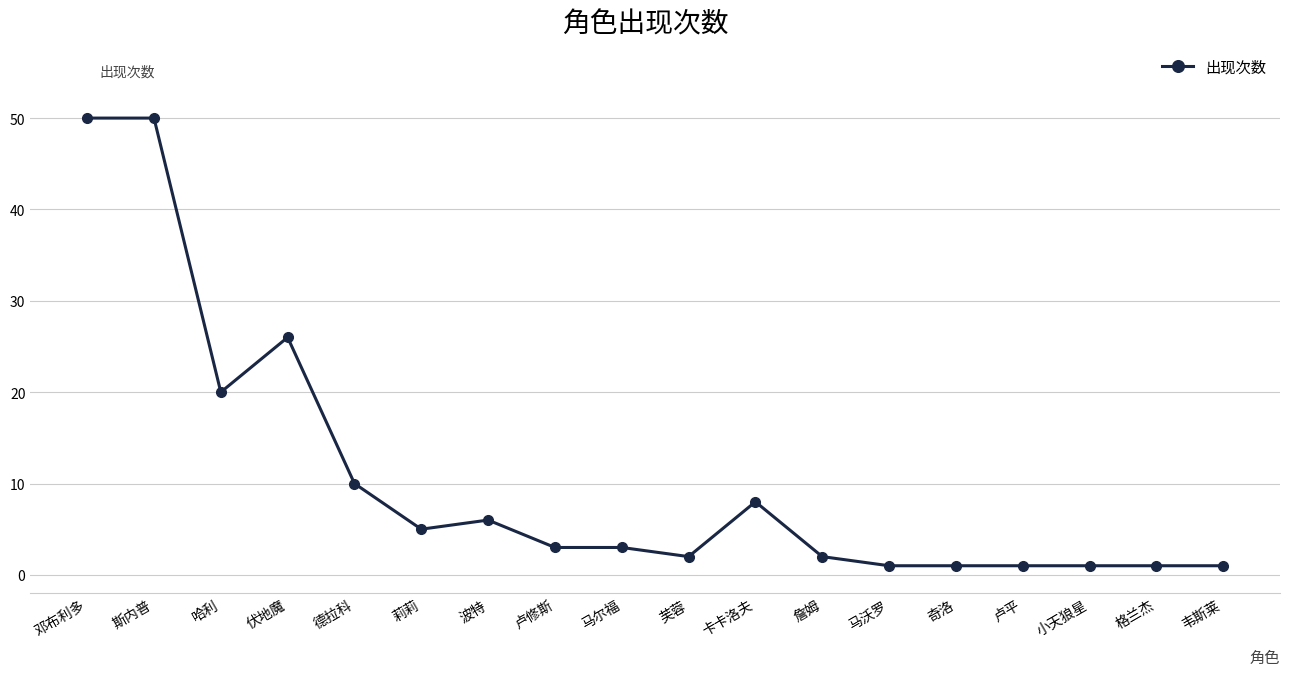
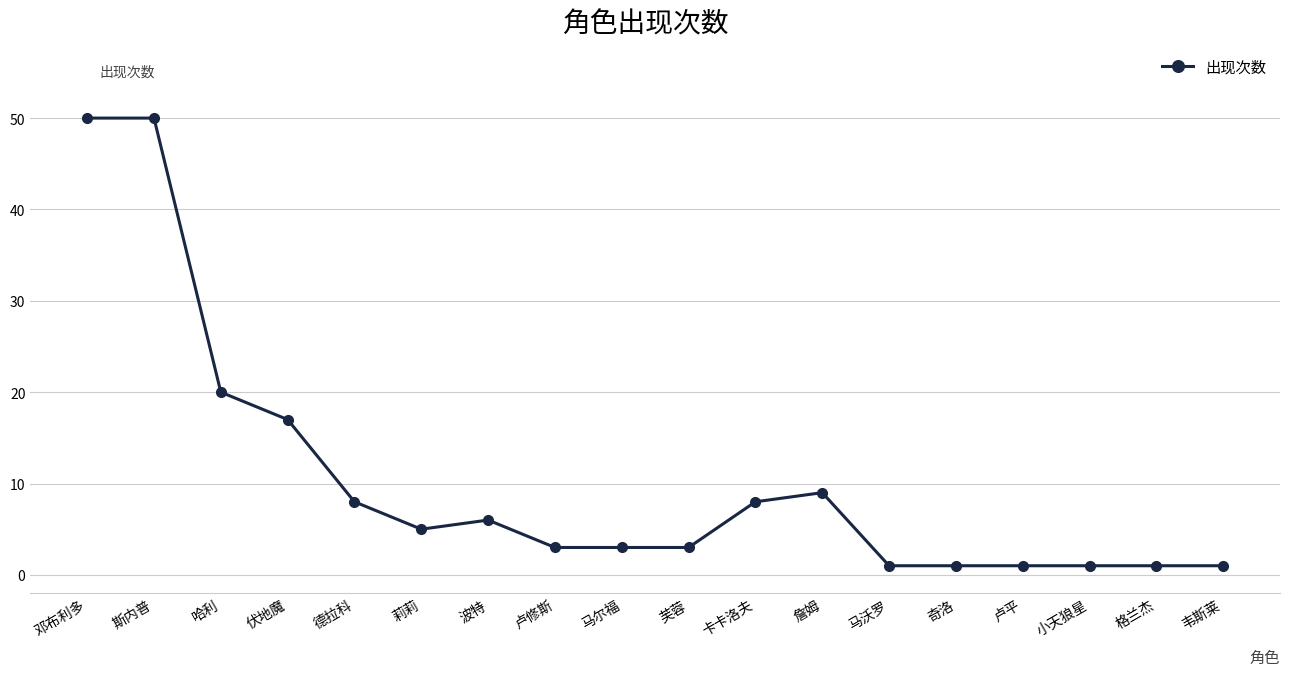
伏地魔: 26 -> 17
德拉科: 10 -> 8
芙蓉: 2 -> 3
詹姆: 2 -> 9
